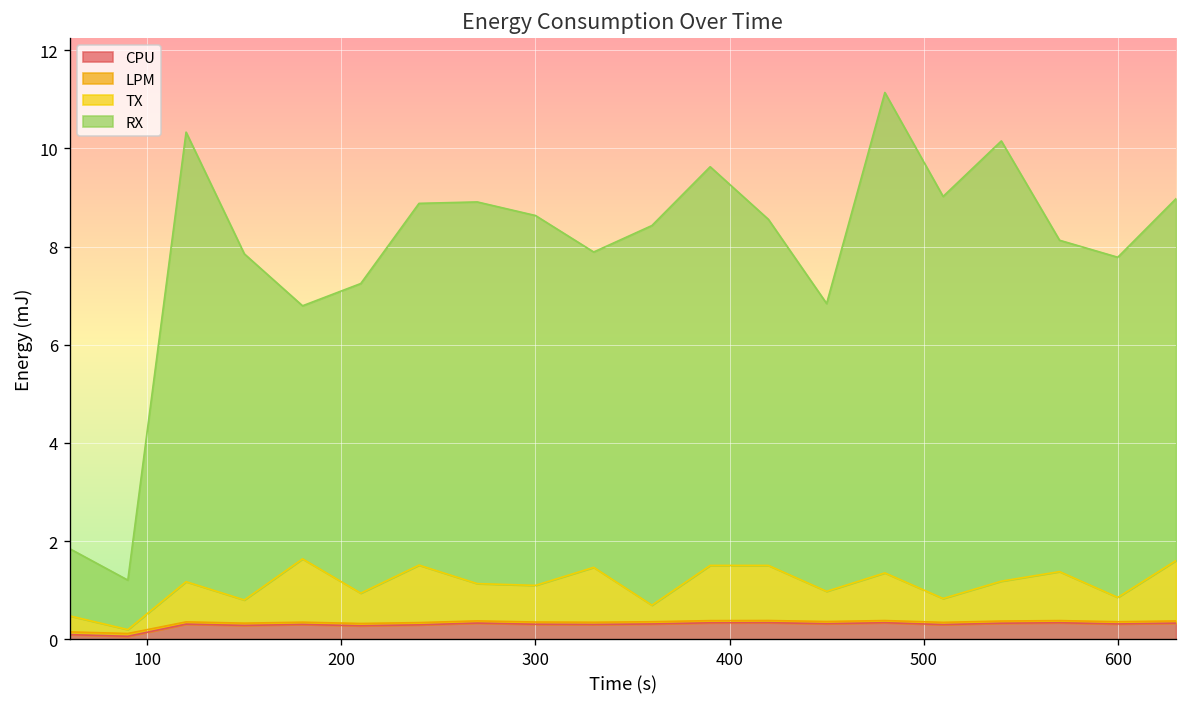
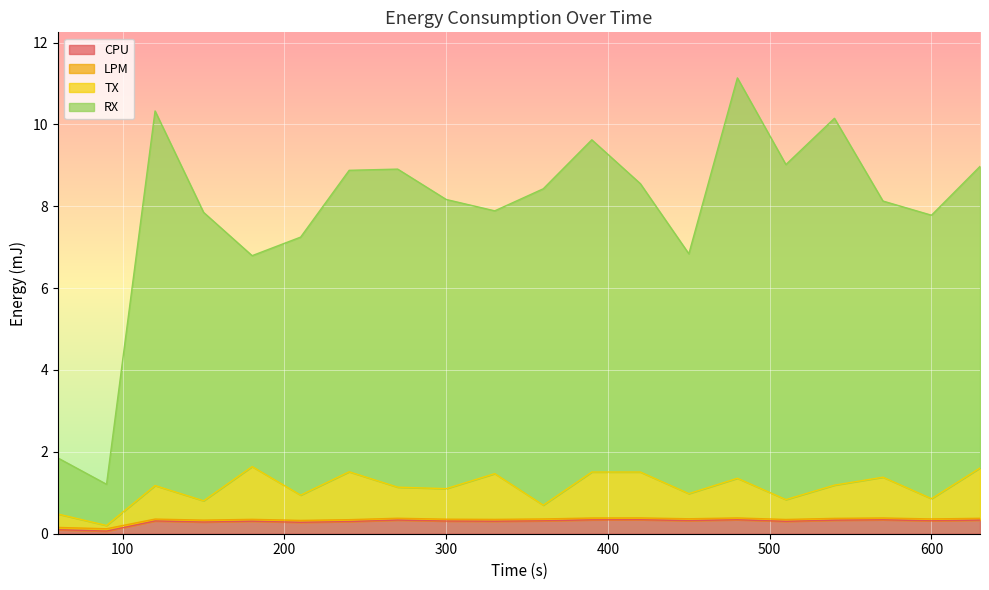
RX, 300: 7.5 -> 7.1
